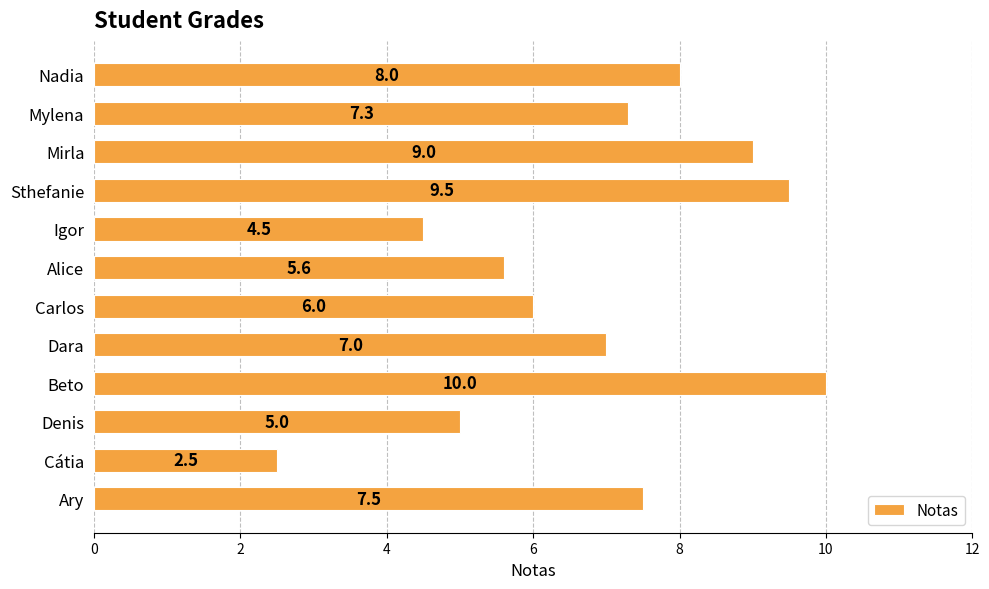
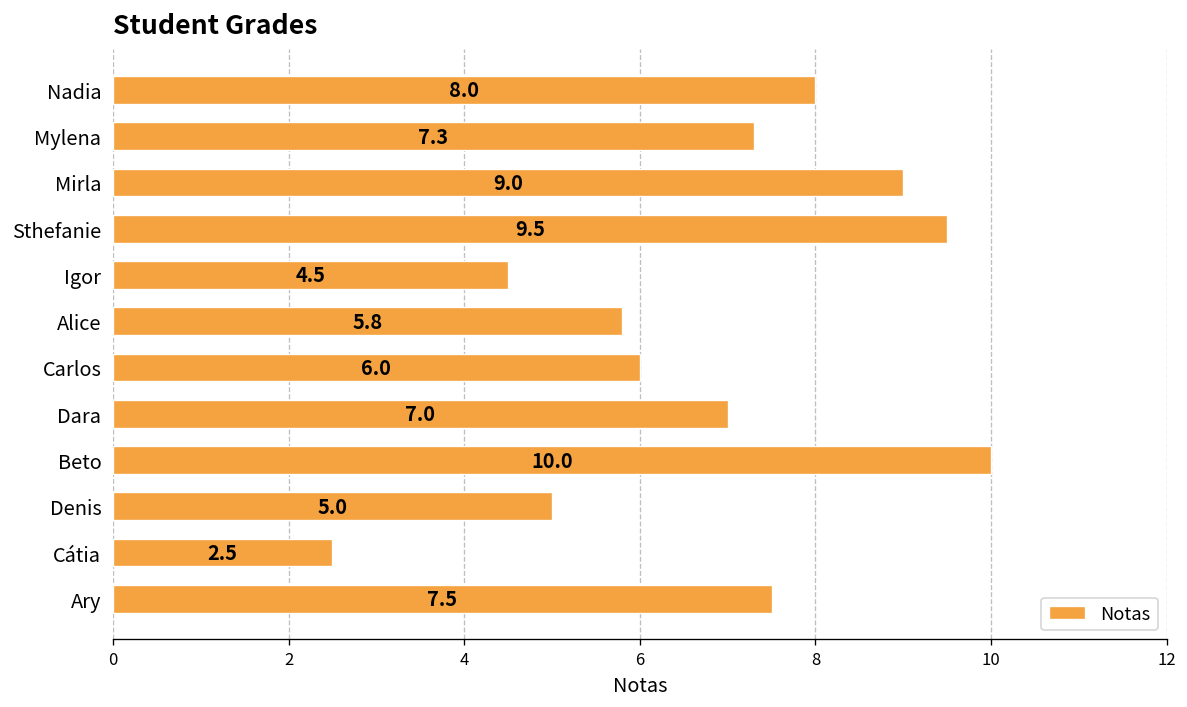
Alice: 5.6 -> 5.8
